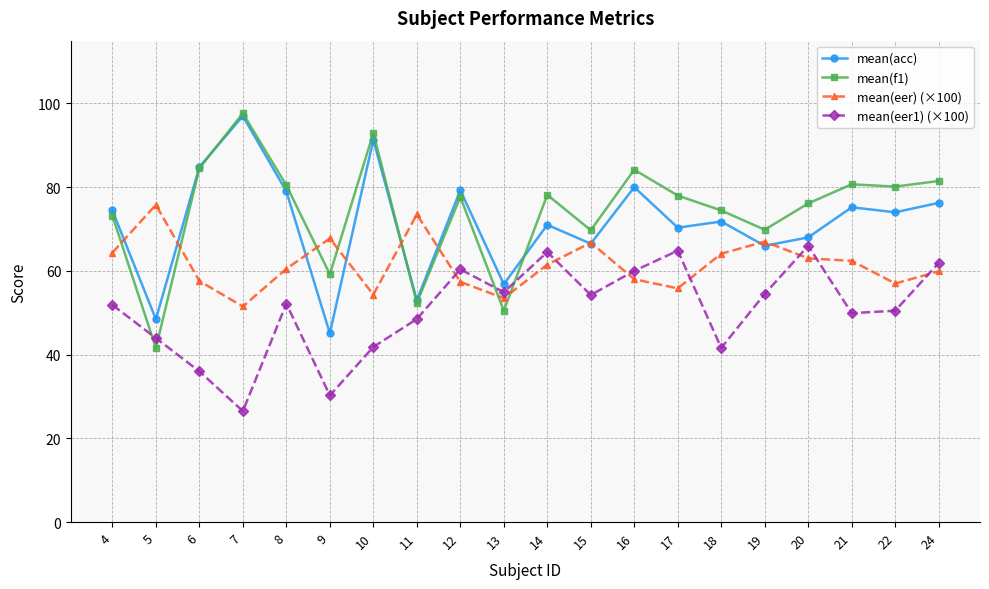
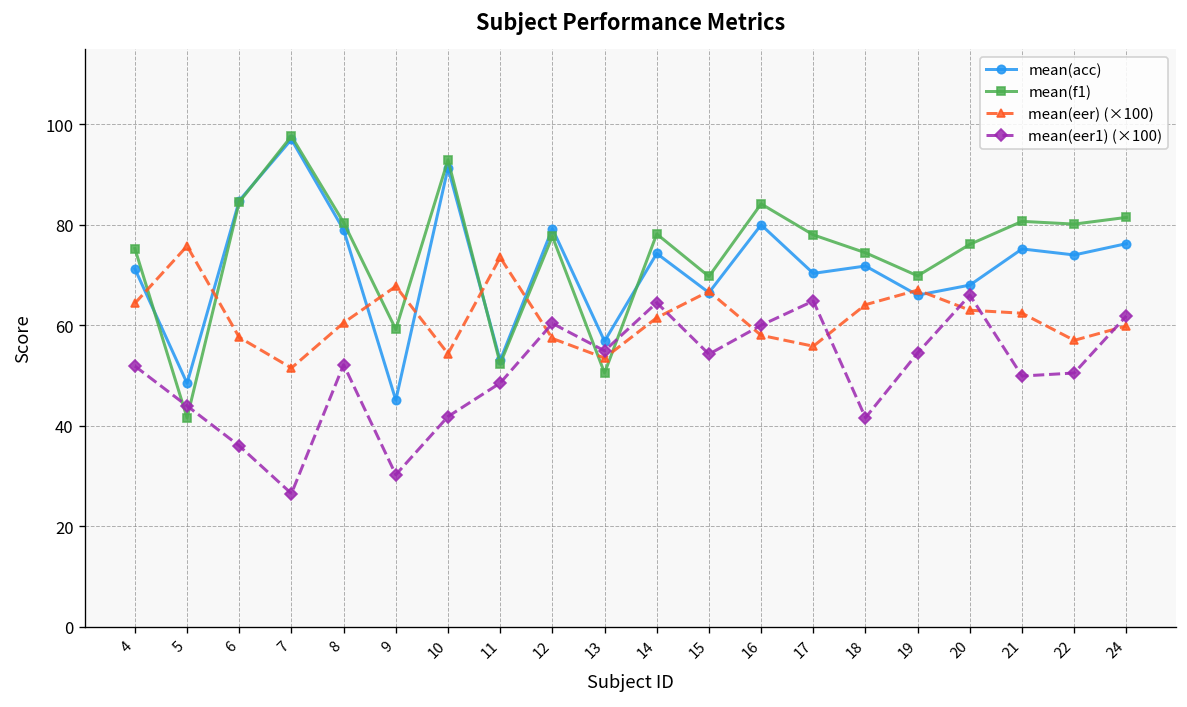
mean(acc), 4: 74 -> 71
mean(f1), 4: 73 -> 75
mean(acc), 14: 71 -> 74
